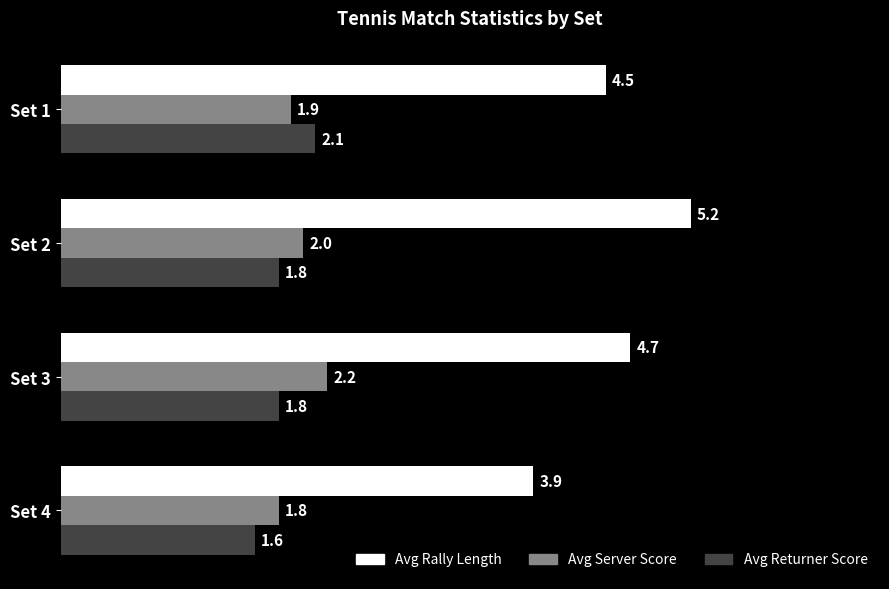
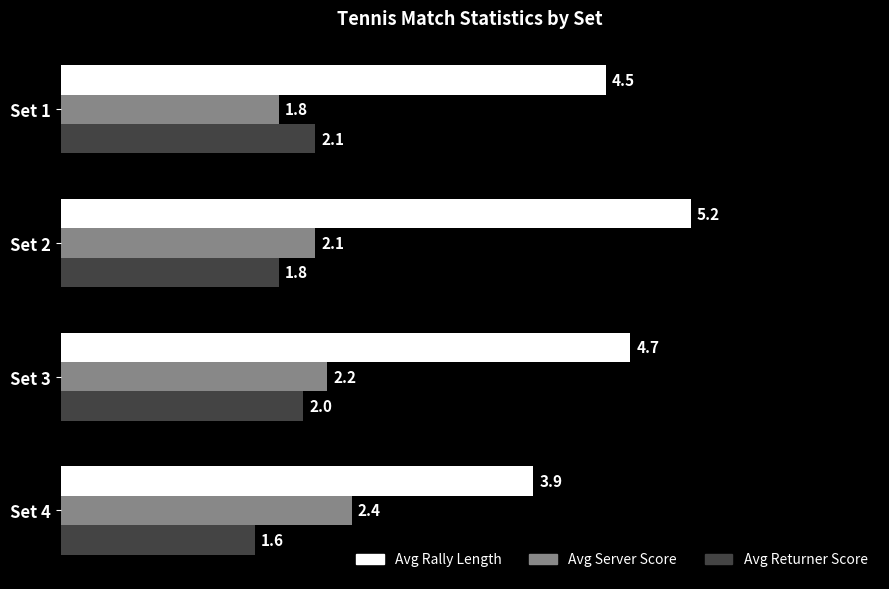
Avg Server Score, Set 1: 1.9 -> 1.8
Avg Server Score, Set 2: 2.0 -> 2.1
Avg Returner Score, Set 3: 1.8 -> 2.0
Avg Server Score, Set 4: 1.8 -> 2.4
